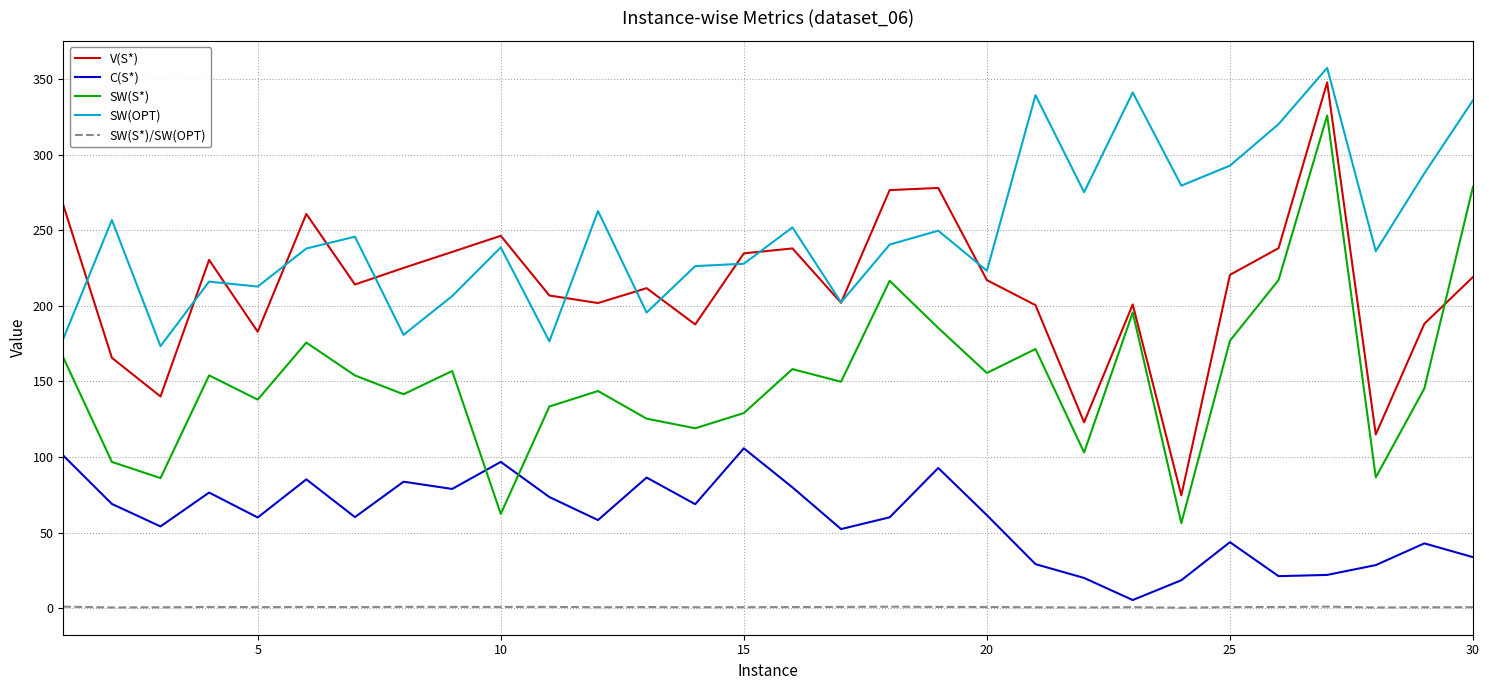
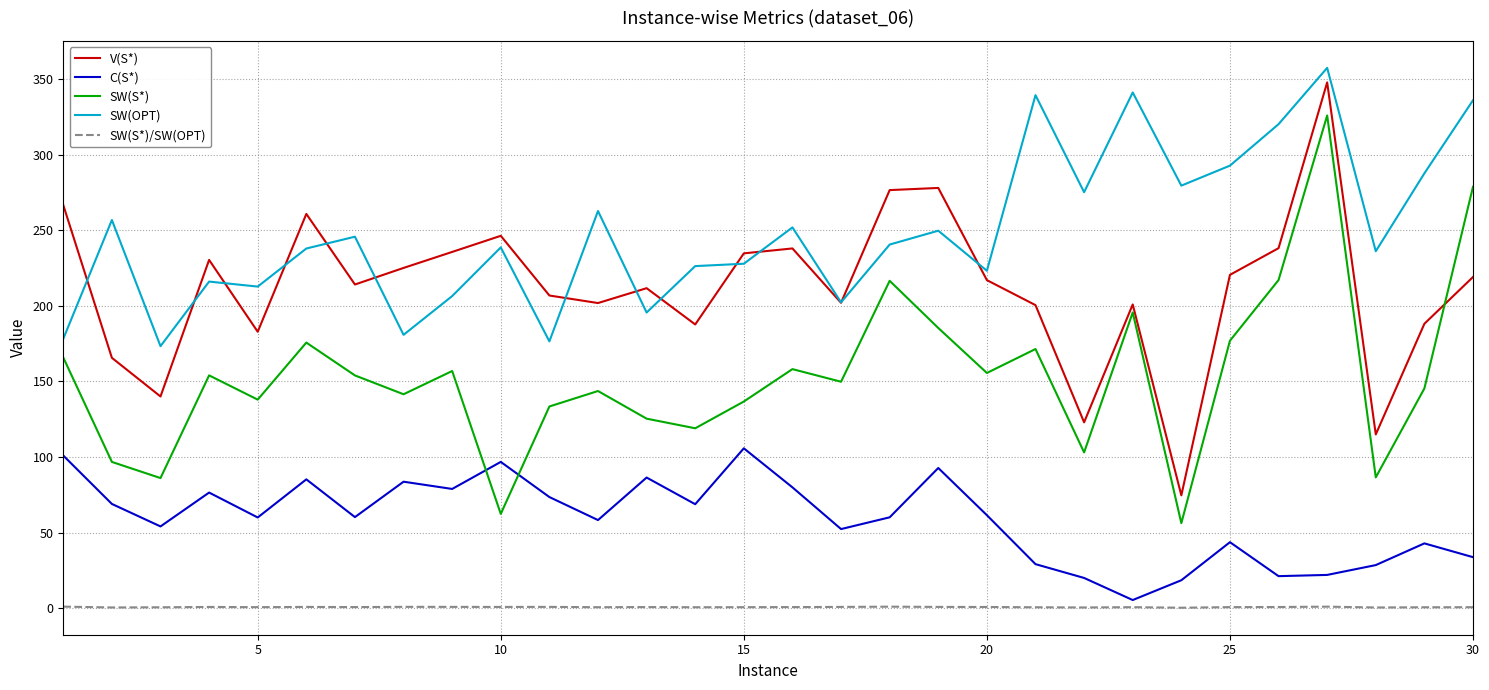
SW(S*), 15: 129 -> 137
